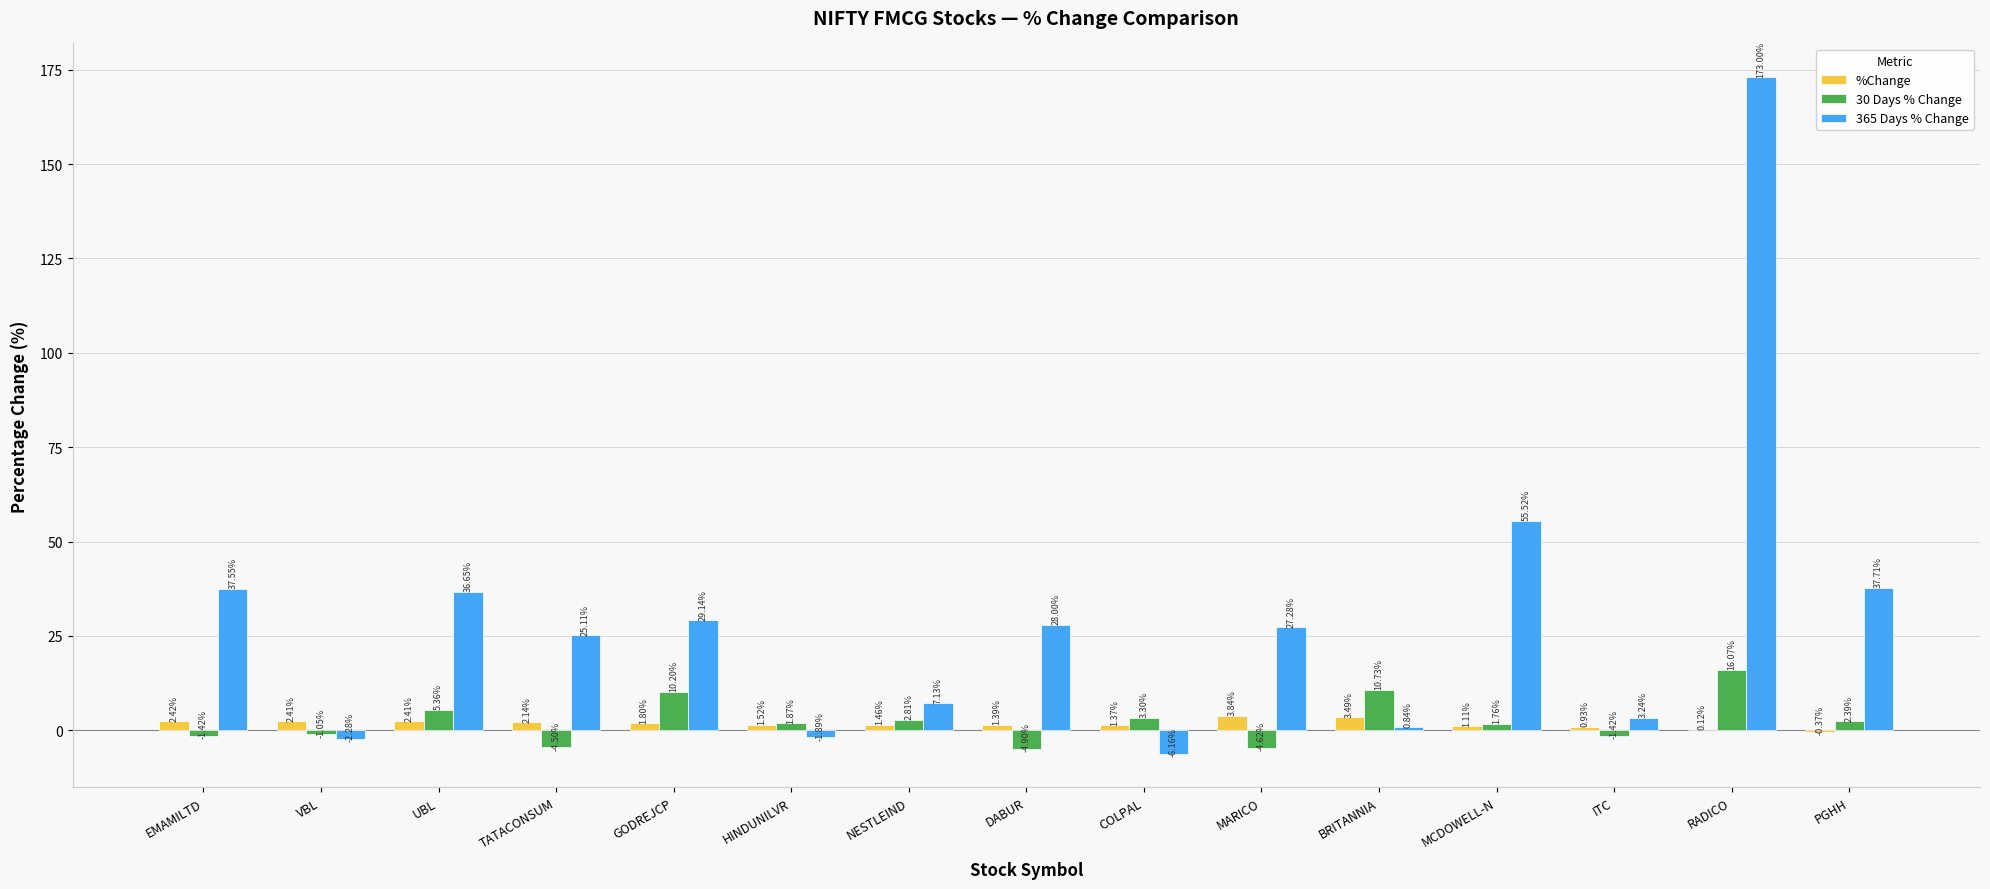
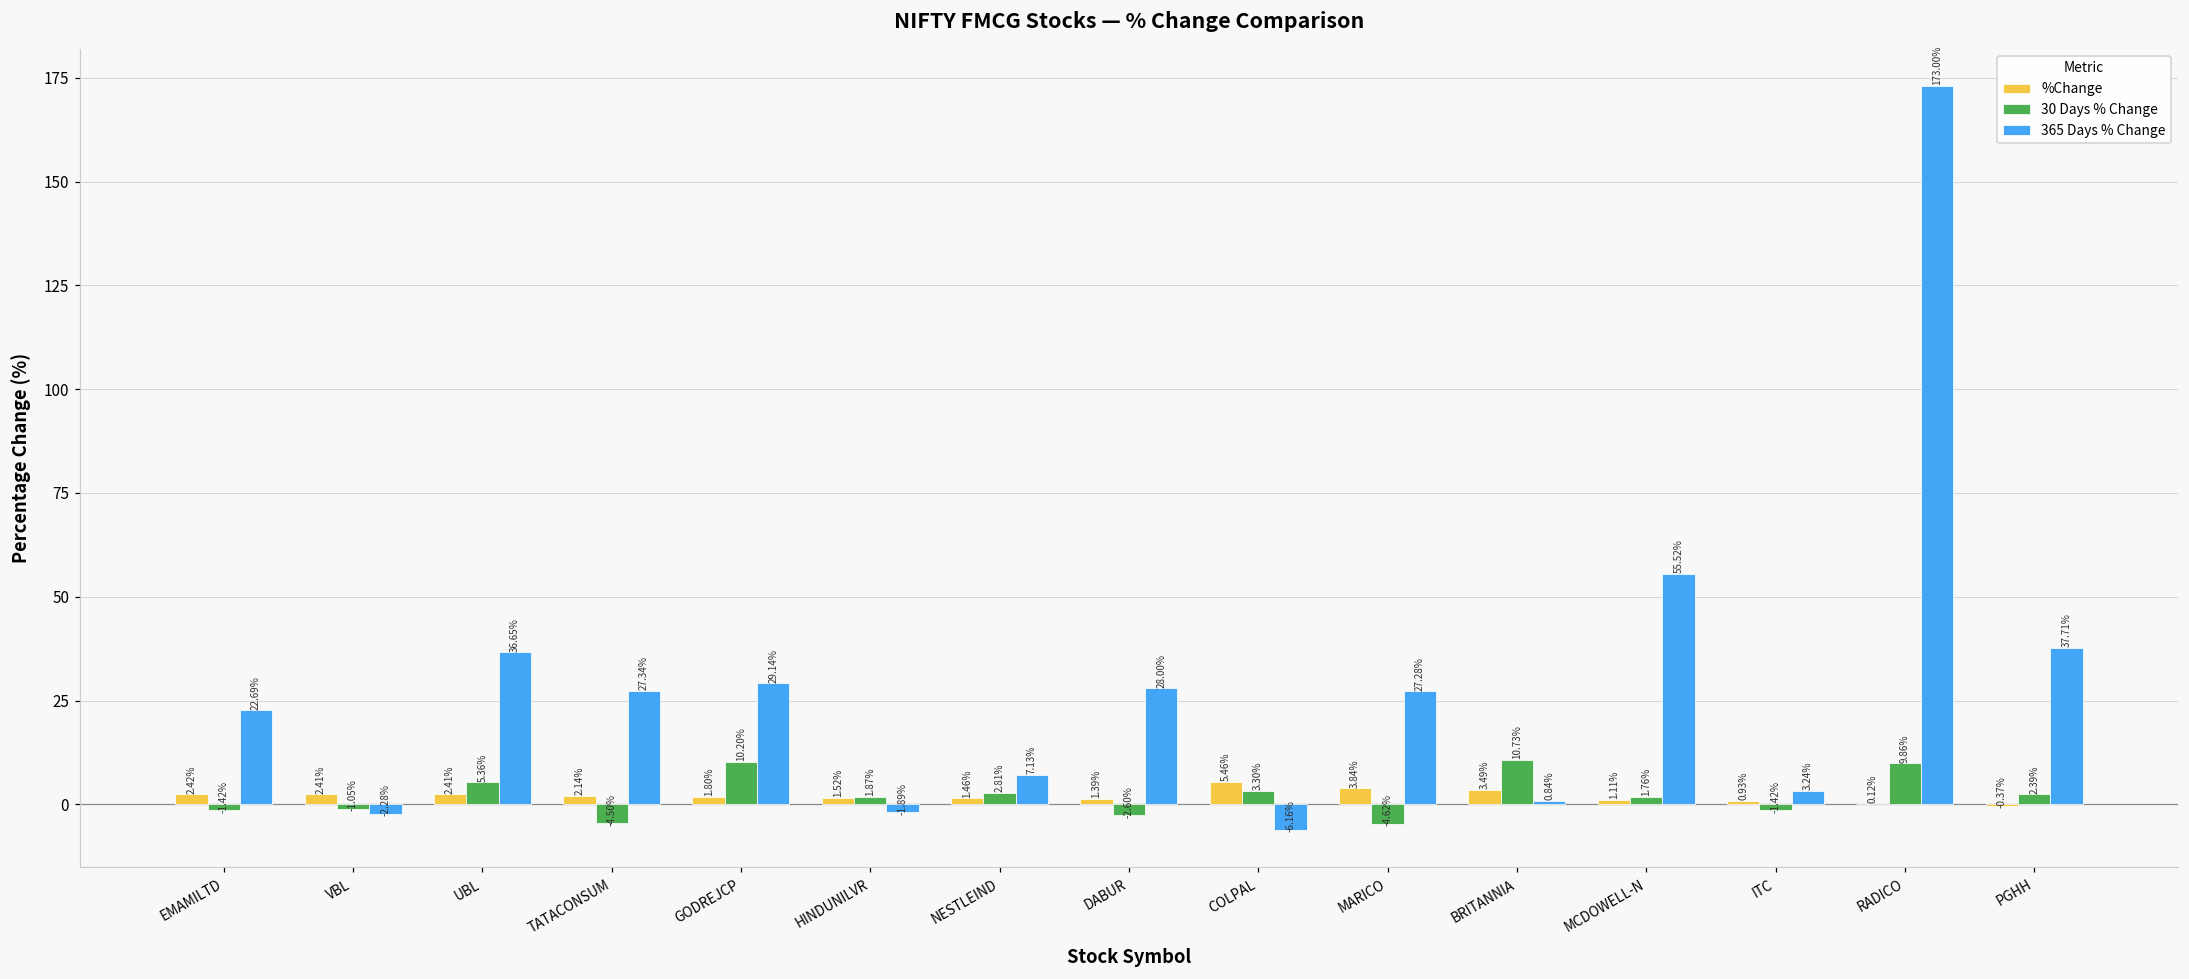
365 Days % Change, EMAMILTD: 37.55% -> 22.69%
365 Days % Change, TATACONSUM: 25.11% -> 27.34%
30 Days % Change, DABUR: -4.90% -> -2.60%
%Change, COLPAL: 1.37% -> 5.46%
30 Days % Change, RADICO: 16.07% -> 9.86%
